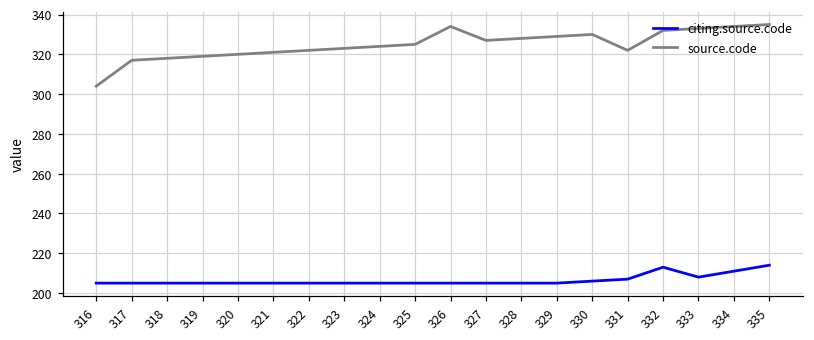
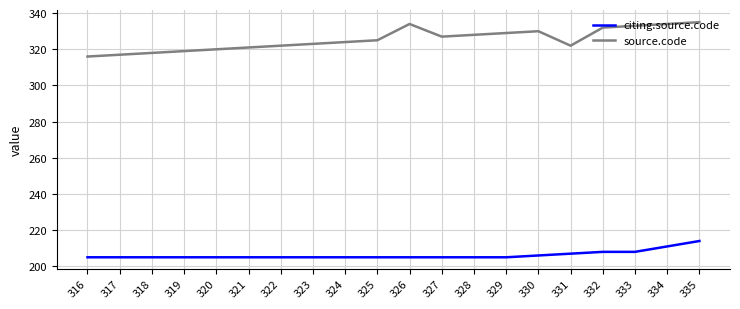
source.code, 316: 304 -> 316
citing.source.code, 332: 213 -> 208
